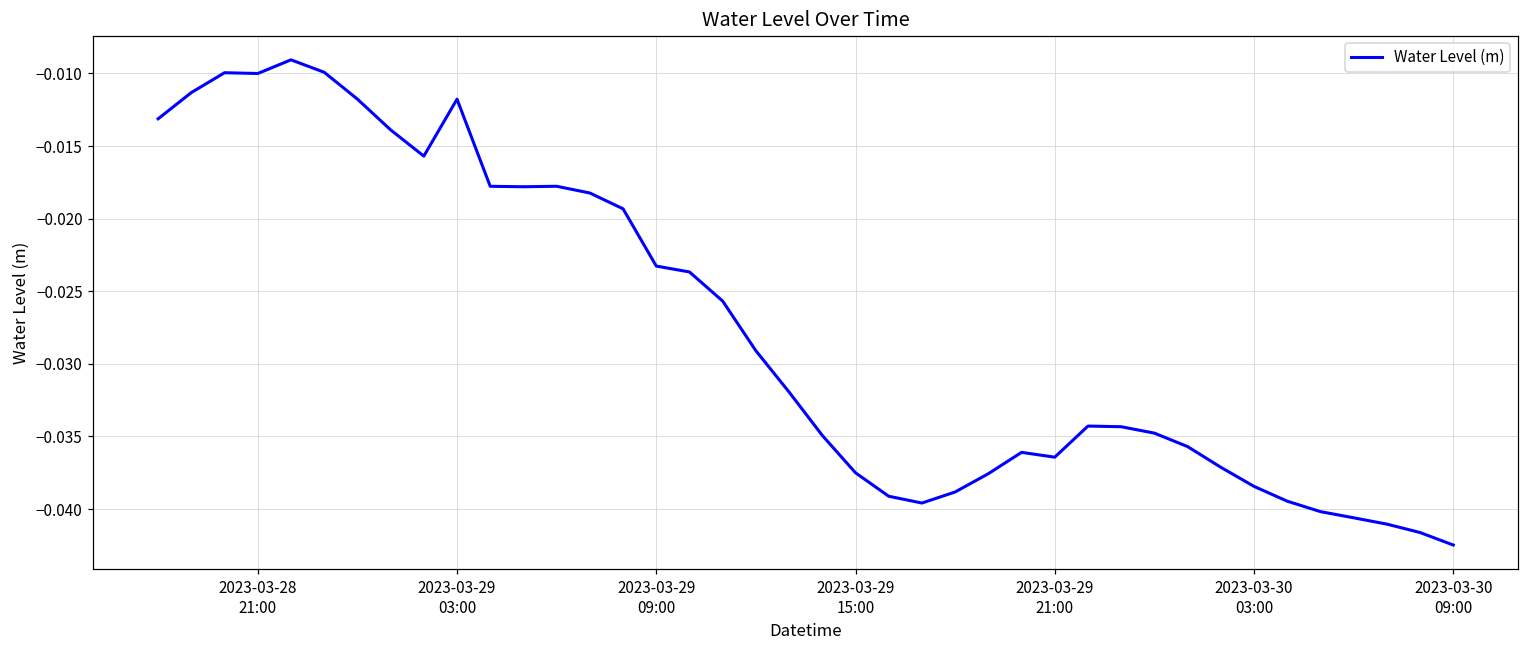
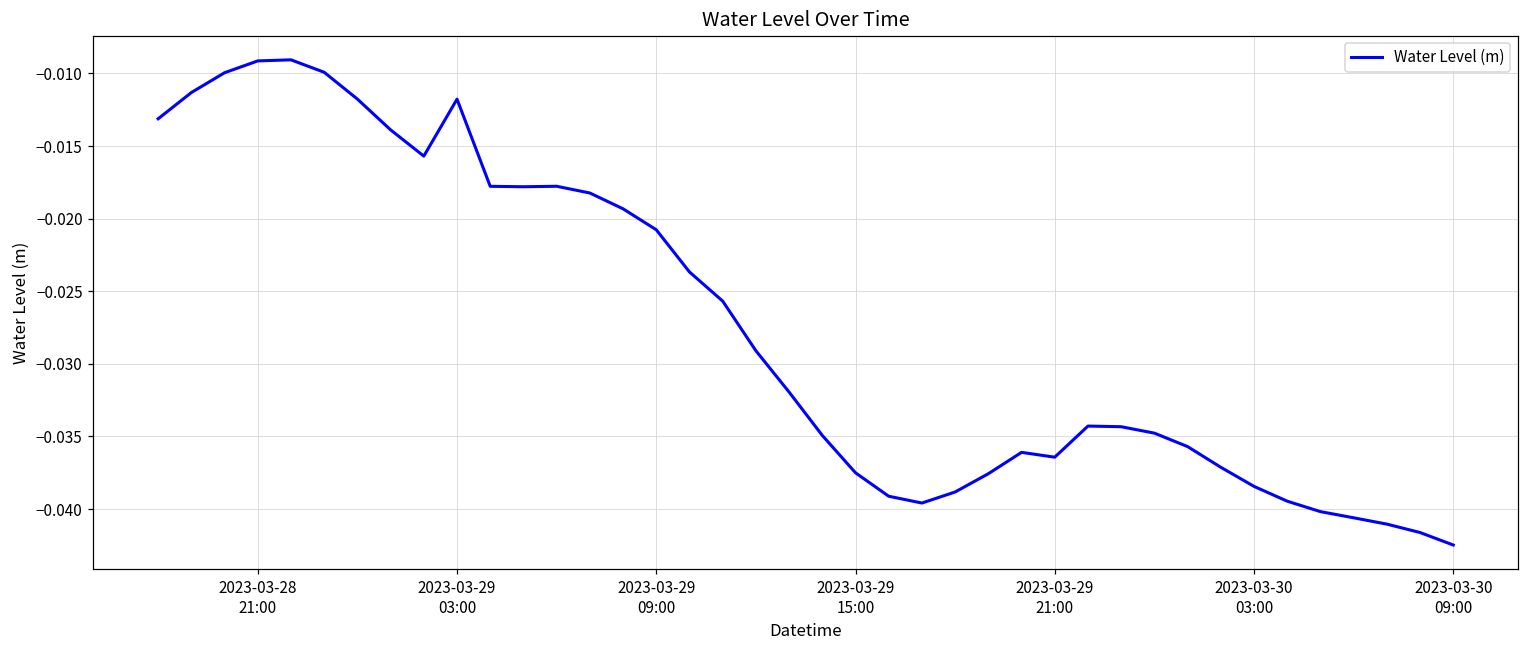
2023-03-28 21:00: -0.0100 -> -0.0091
2023-03-29 09:00: -0.0233 -> -0.0208
